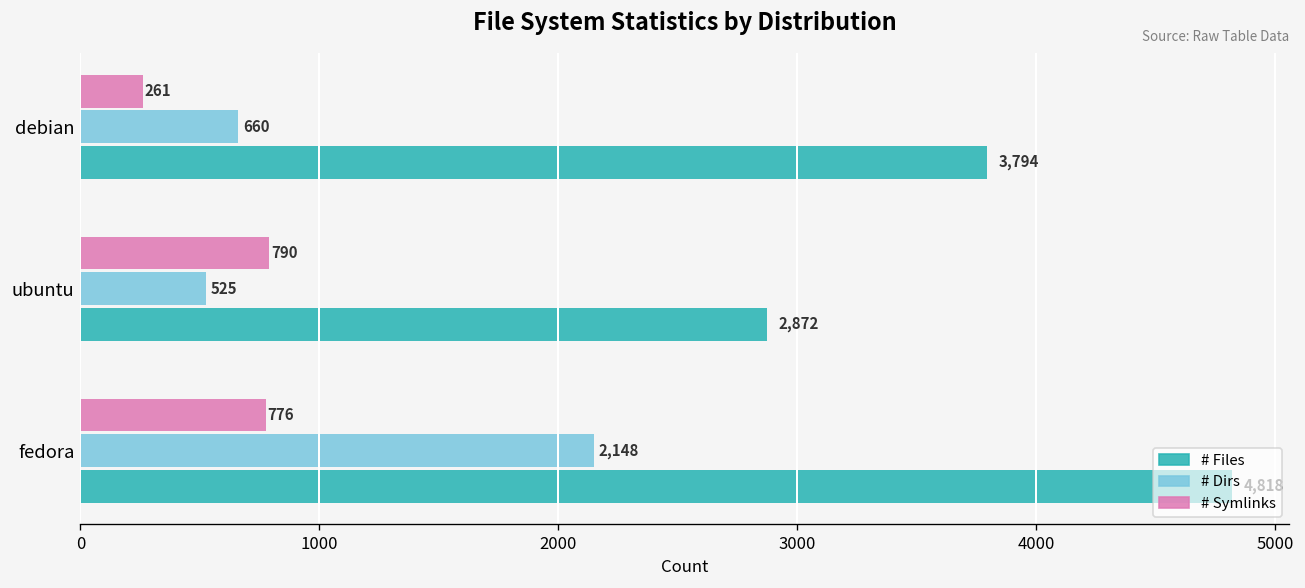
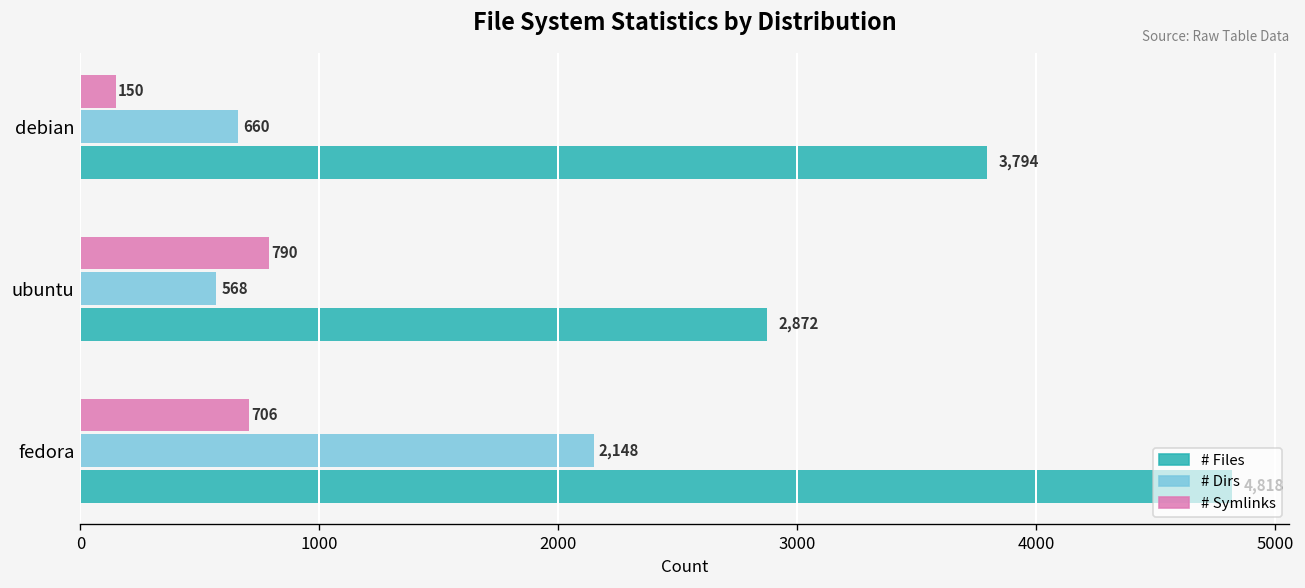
# Symlinks, debian: 261 -> 150
# Dirs, ubuntu: 525 -> 568
# Symlinks, fedora: 776 -> 706
